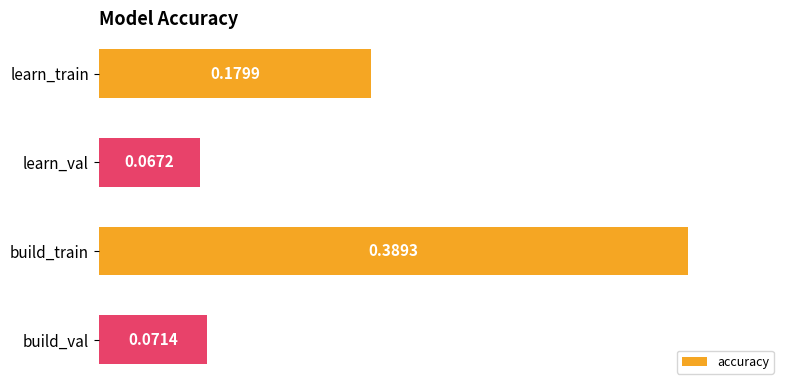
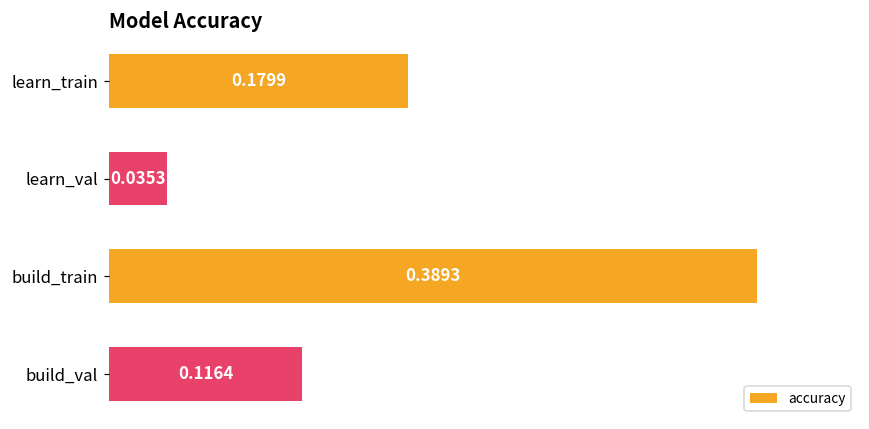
learn_val: 0.0672 -> 0.0353
build_val: 0.0714 -> 0.1164
